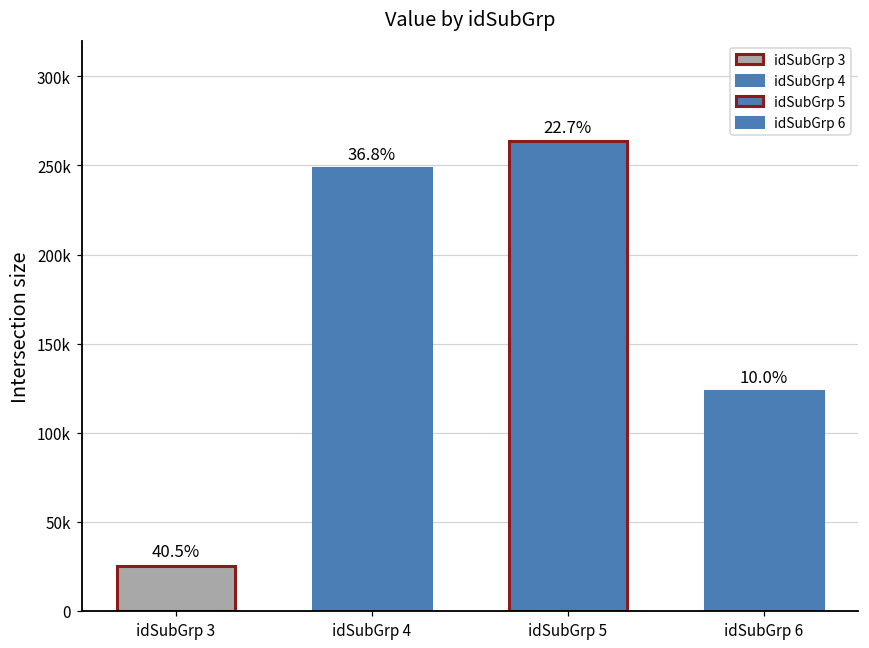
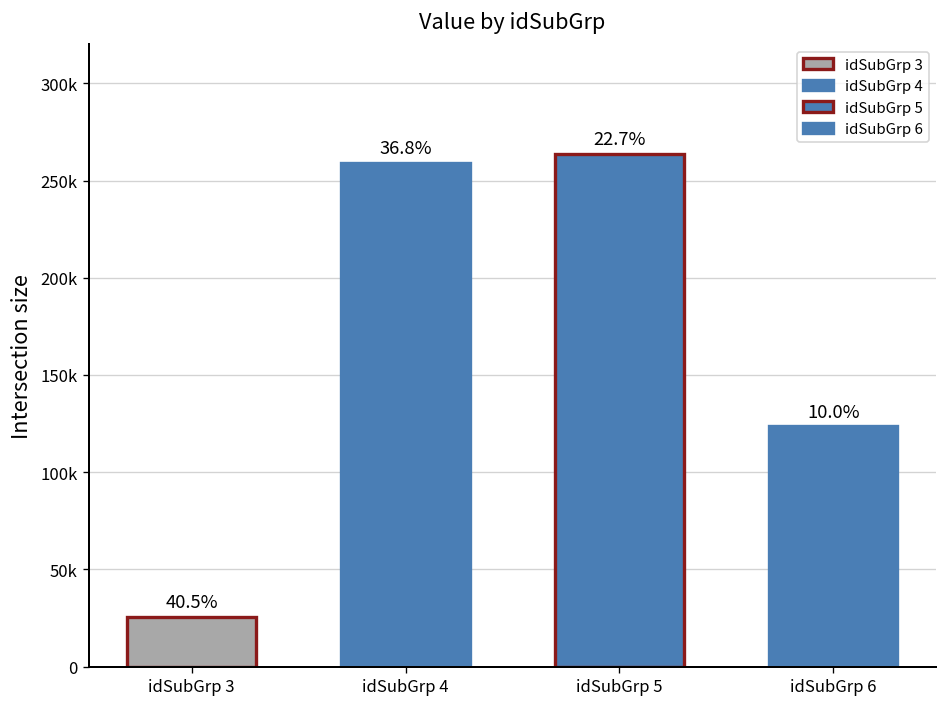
idSubGrp 4: 248000 -> 259000
